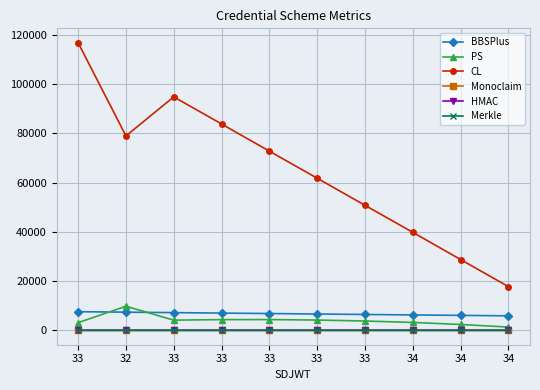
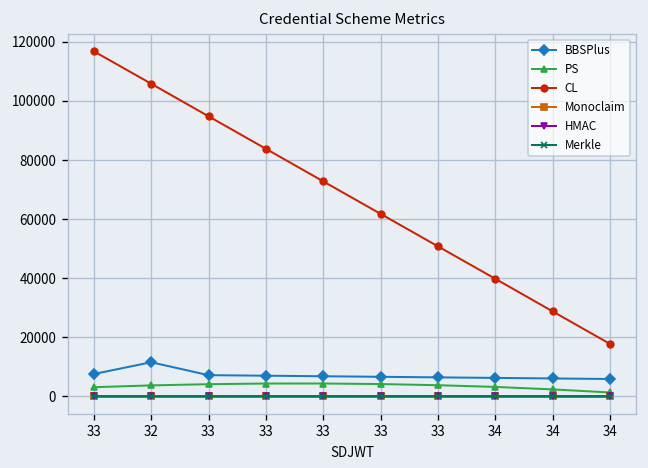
BBSPlus, 32: 7000 -> 12000
PS, 32: 10000 -> 4000
CL, 32: 79000 -> 106000
